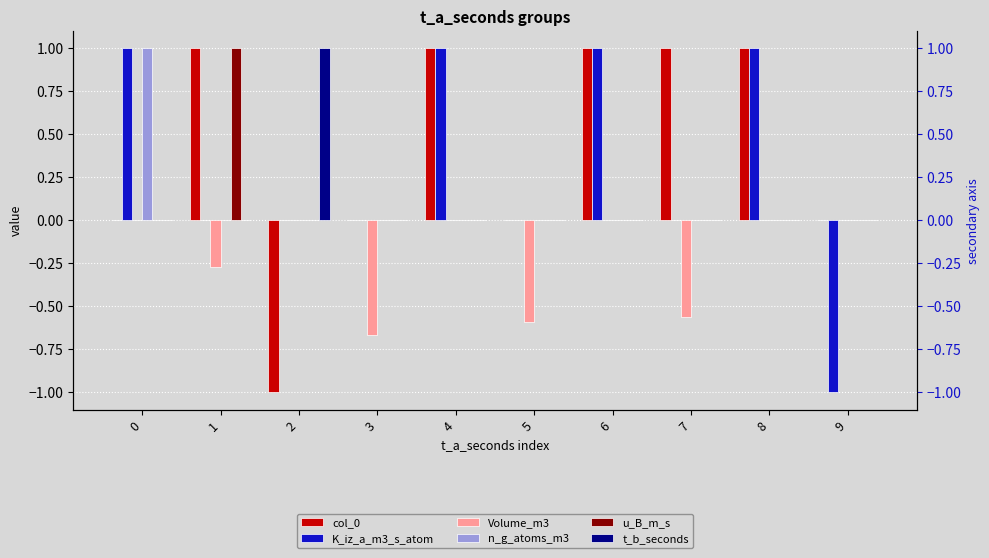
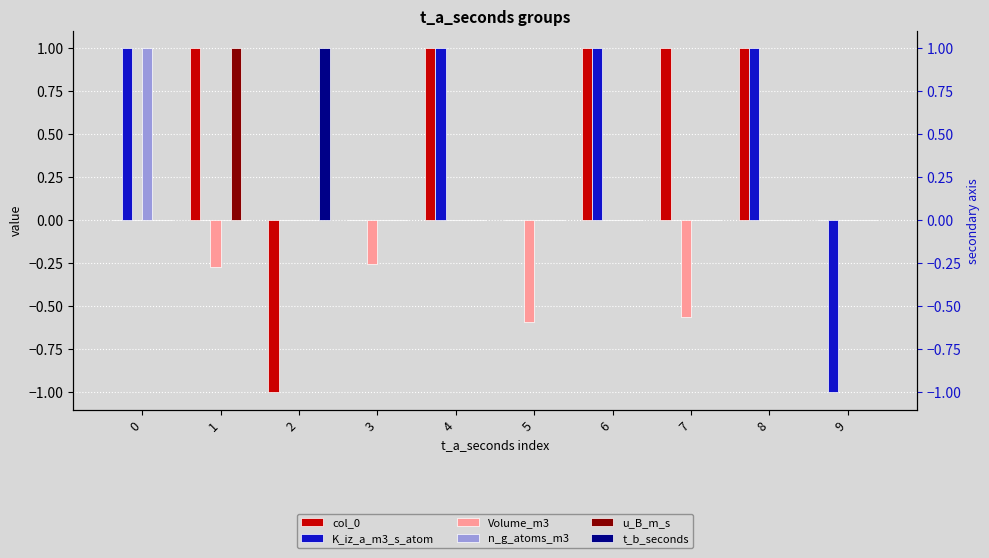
Volume_m3, 3: -0.67 -> -0.25
